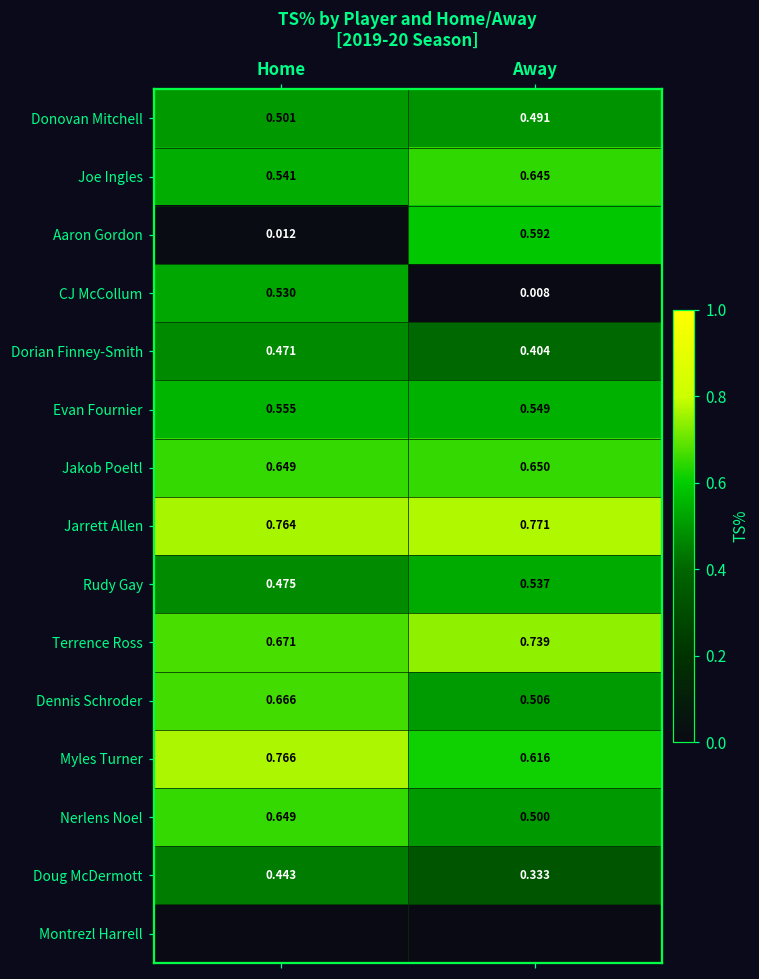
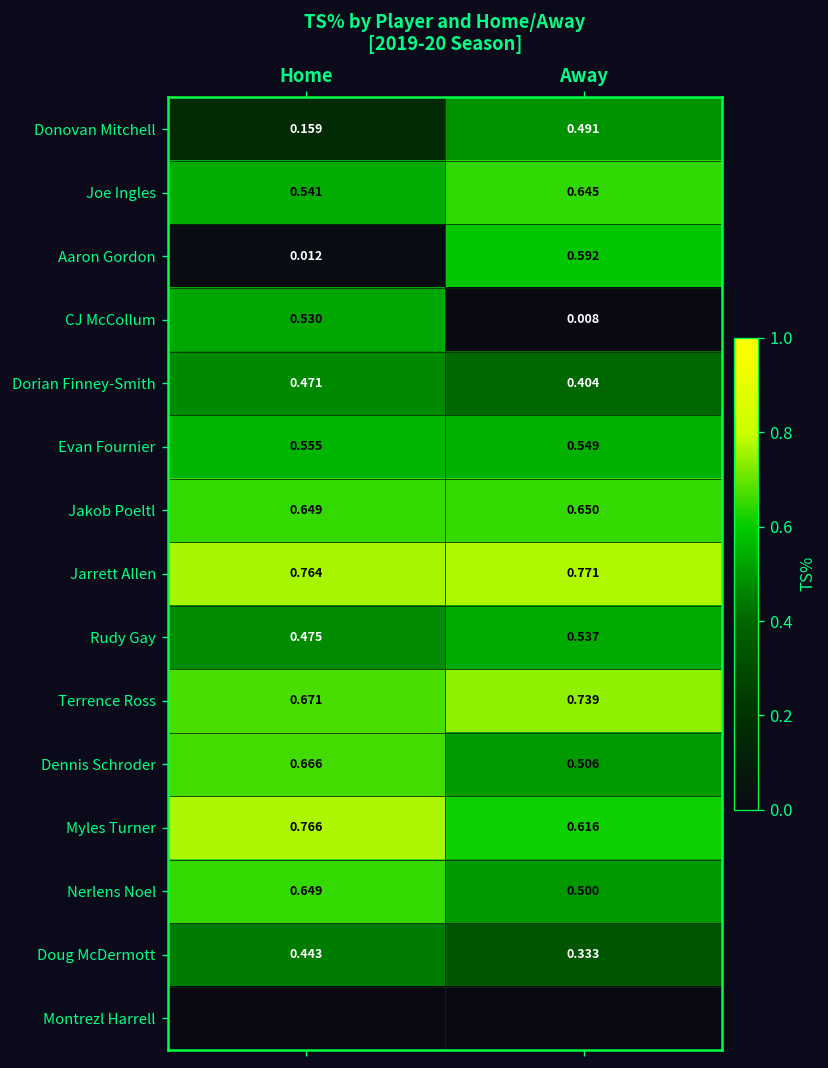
Donovan Mitchell, Home: 0.501 -> 0.159
